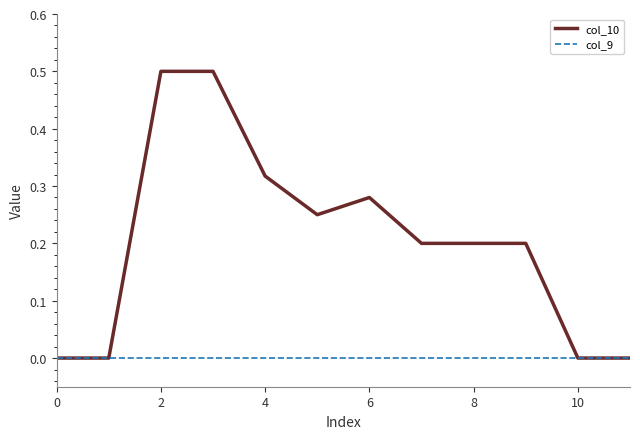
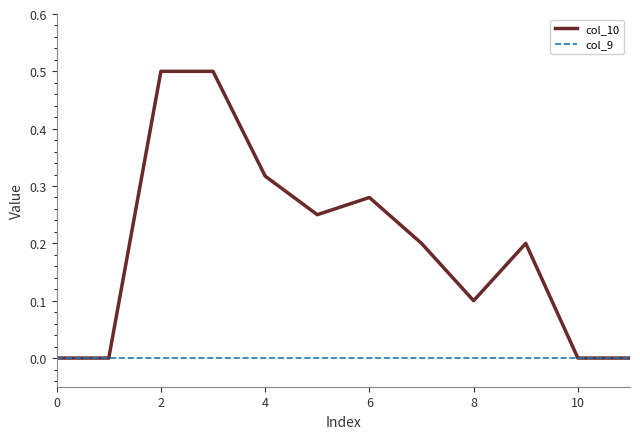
col_10, 8: 0.2 -> 0.1
